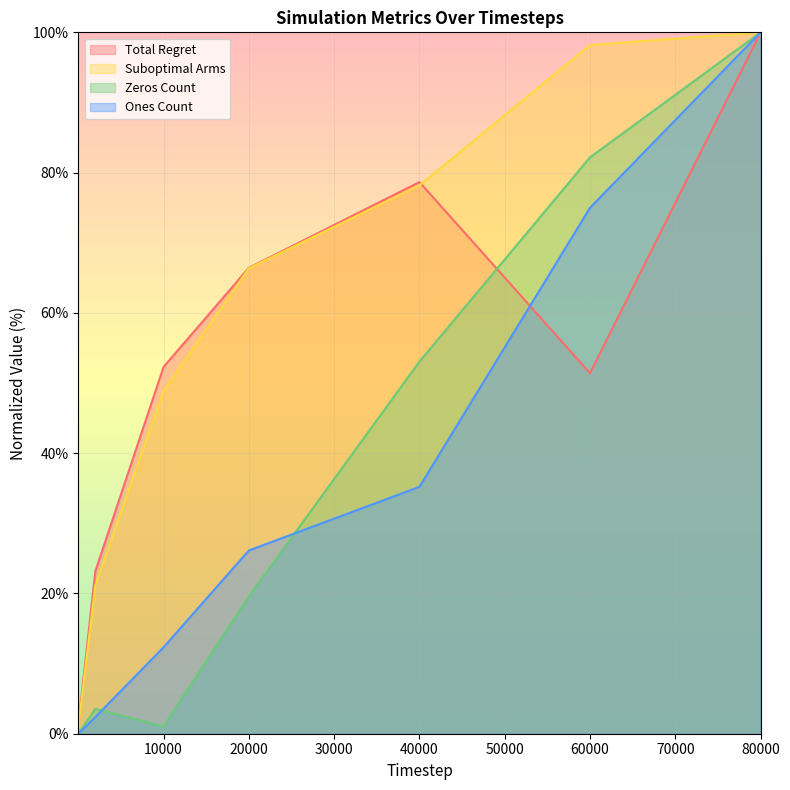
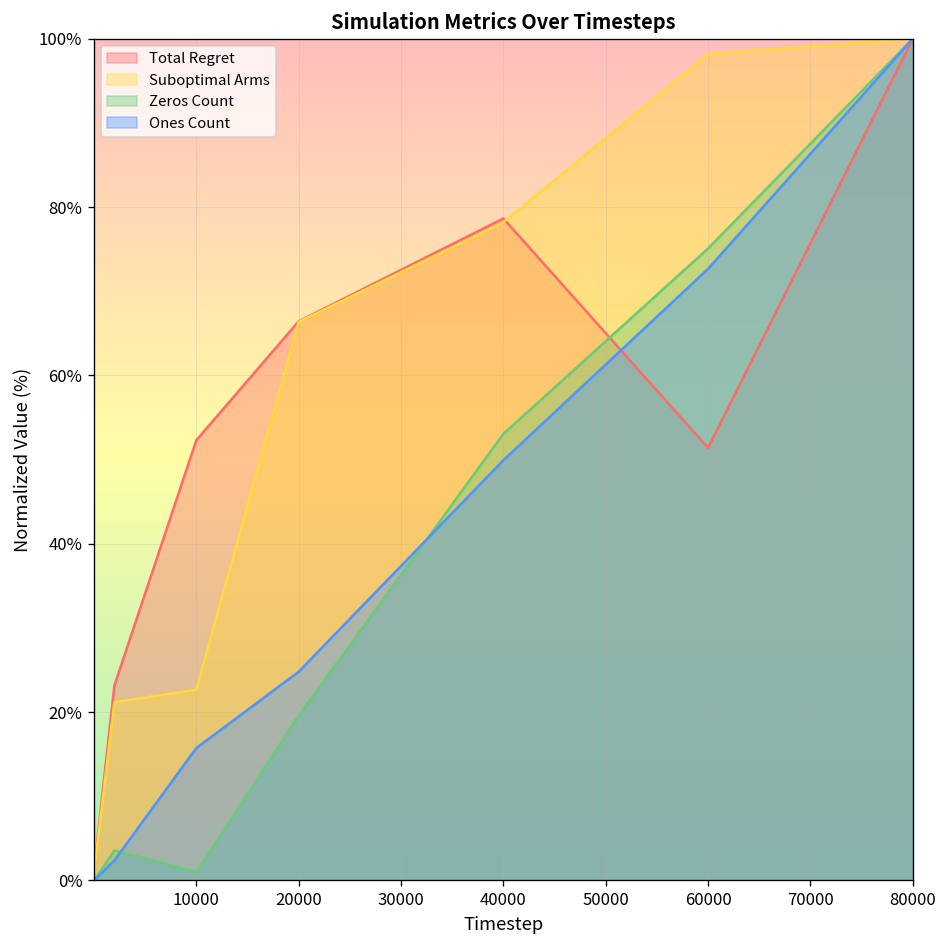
Suboptimal Arms, 10000: 49% -> 23%
Ones Count, 10000: 12% -> 16%
Ones Count, 20000: 26% -> 25%
Ones Count, 40000: 35% -> 50%
Zeros Count, 60000: 82% -> 75%
Ones Count, 60000: 75% -> 73%
